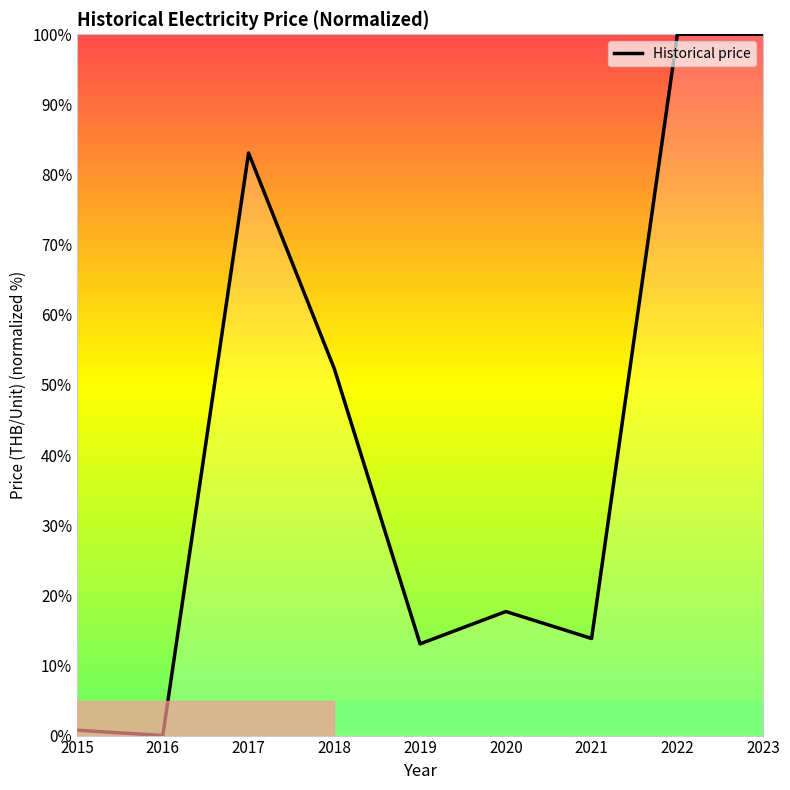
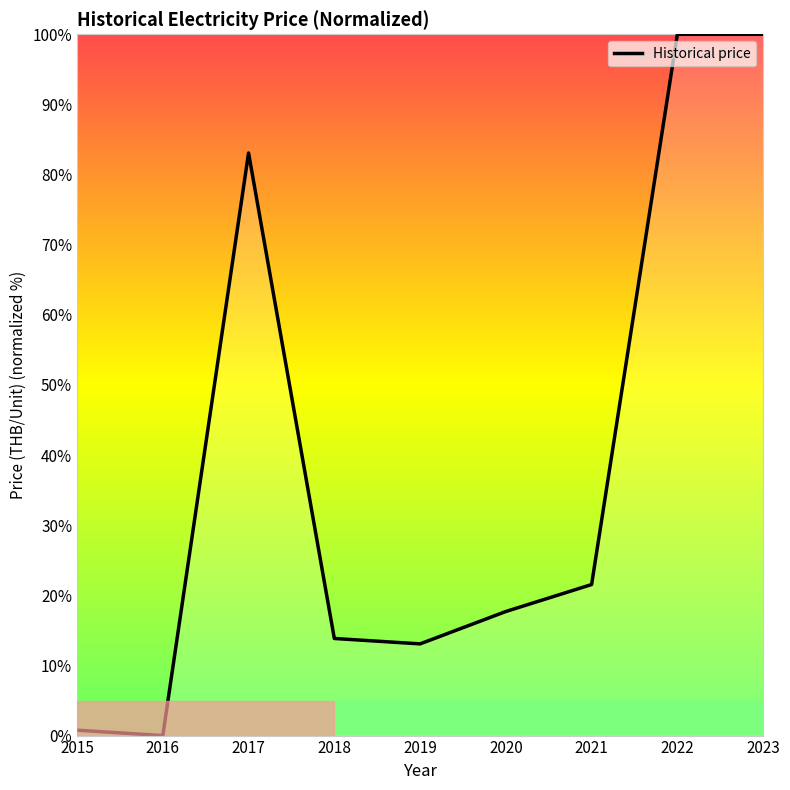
Historical price, 2018: 52% -> 14%
Historical price, 2021: 14% -> 22%
